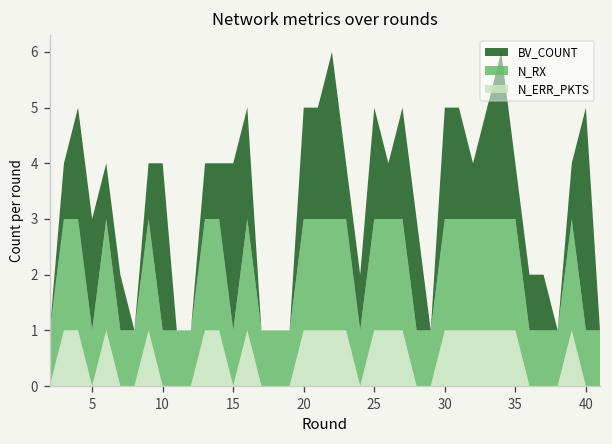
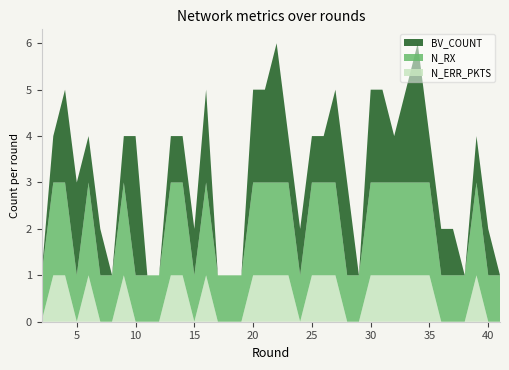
BV_COUNT, 15: 3 -> 1
BV_COUNT, 25: 2 -> 1
BV_COUNT, 40: 4 -> 1
